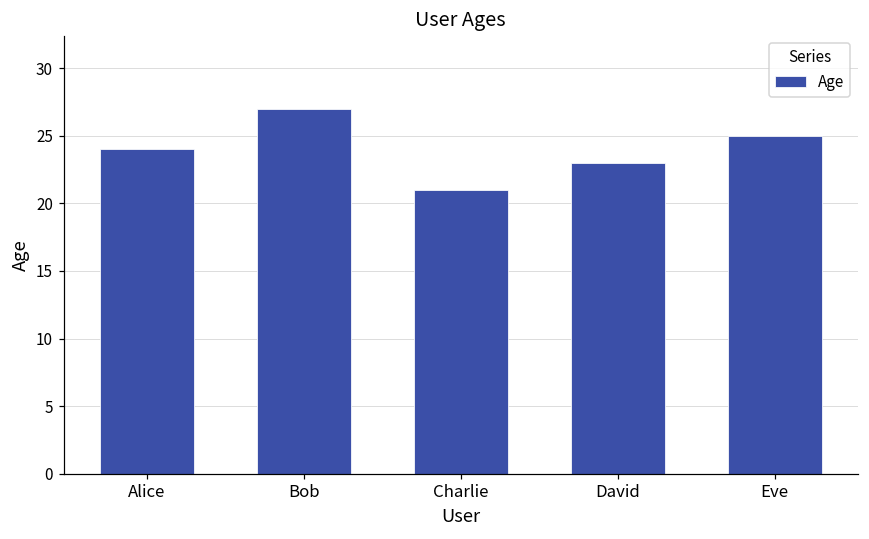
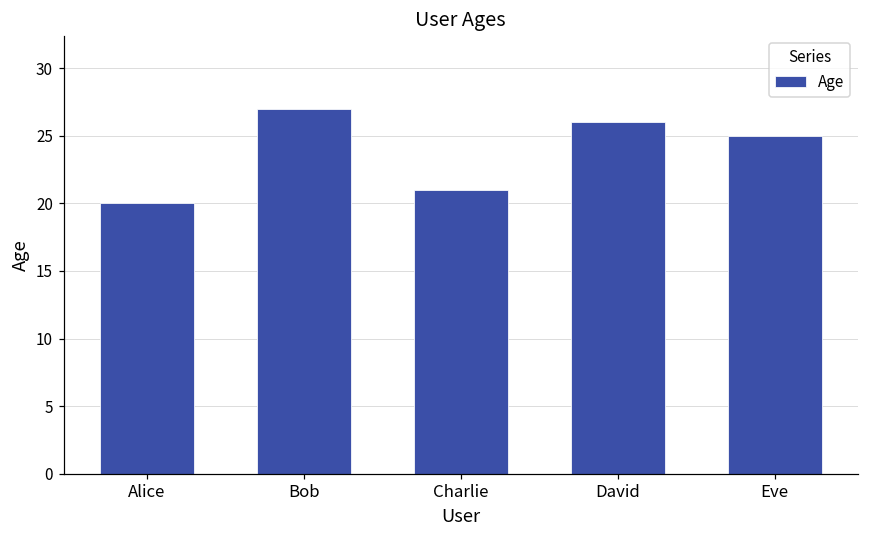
Alice: 24 -> 20
David: 23 -> 26
